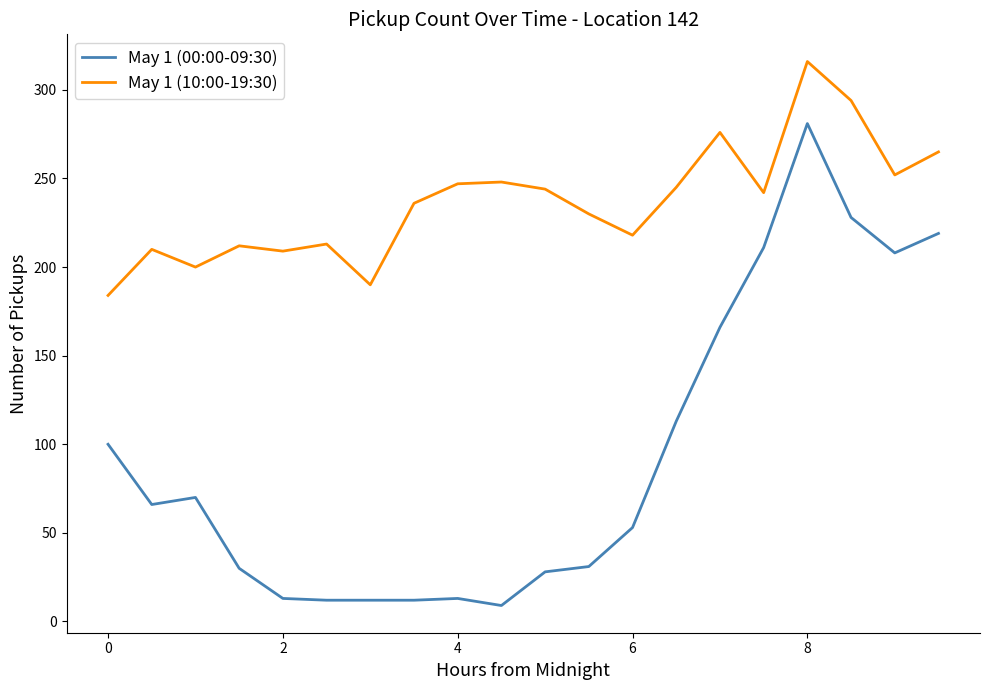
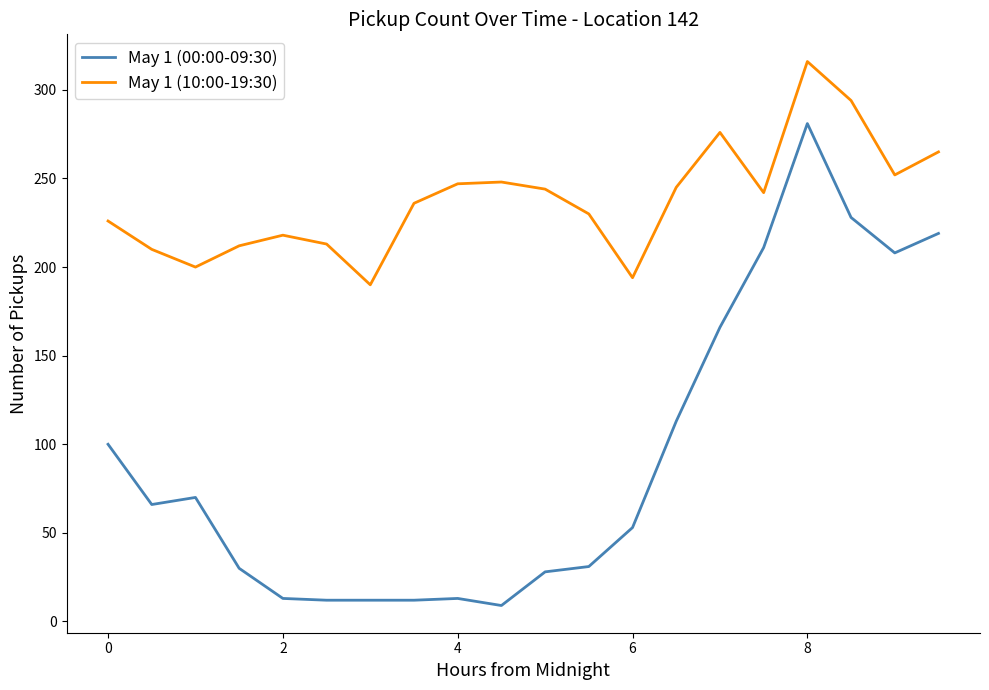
May 1 (10:00-19:30), 0: 184 -> 226
May 1 (10:00-19:30), 2: 209 -> 218
May 1 (10:00-19:30), 6: 218 -> 194
